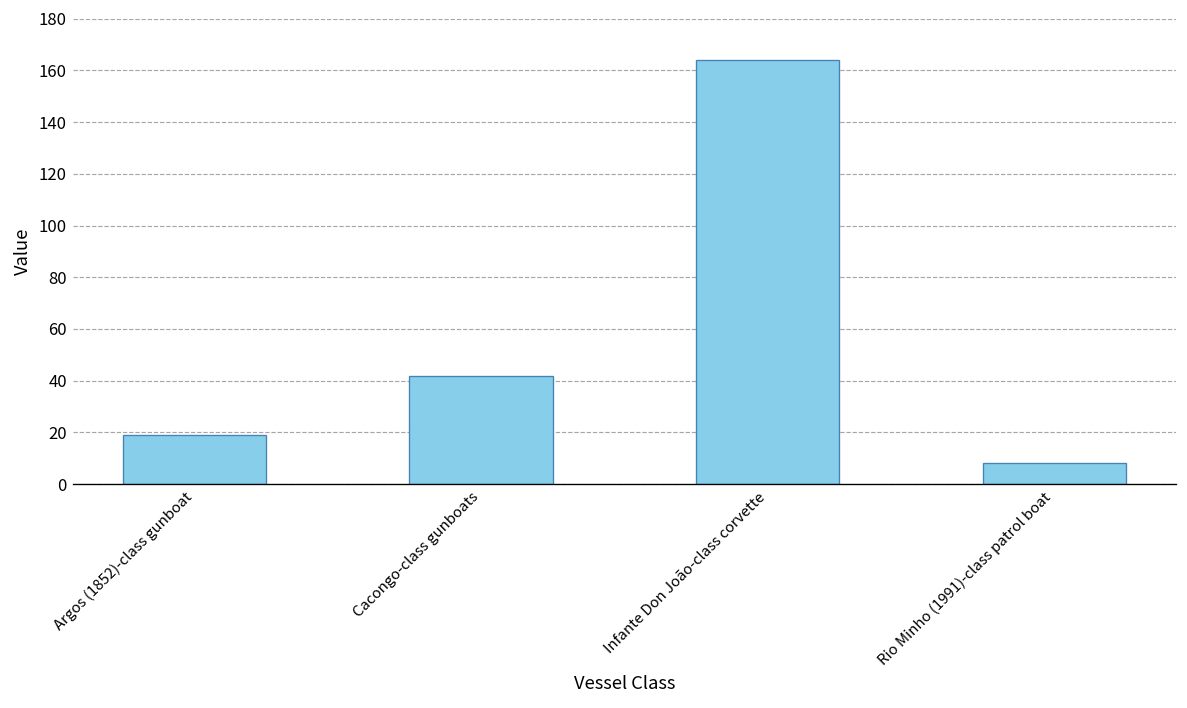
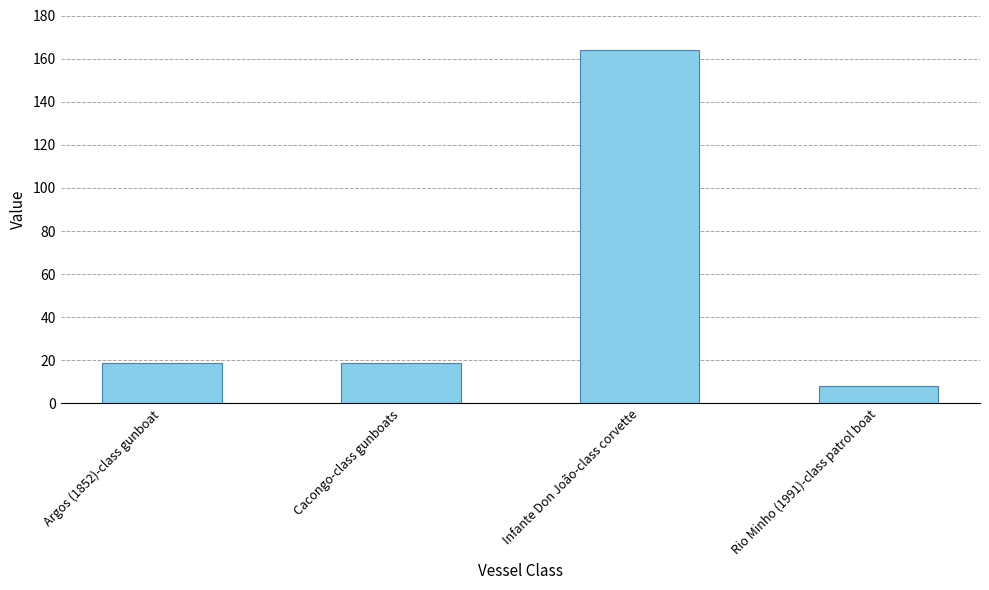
Cacongo-class gunboats: 42 -> 19
